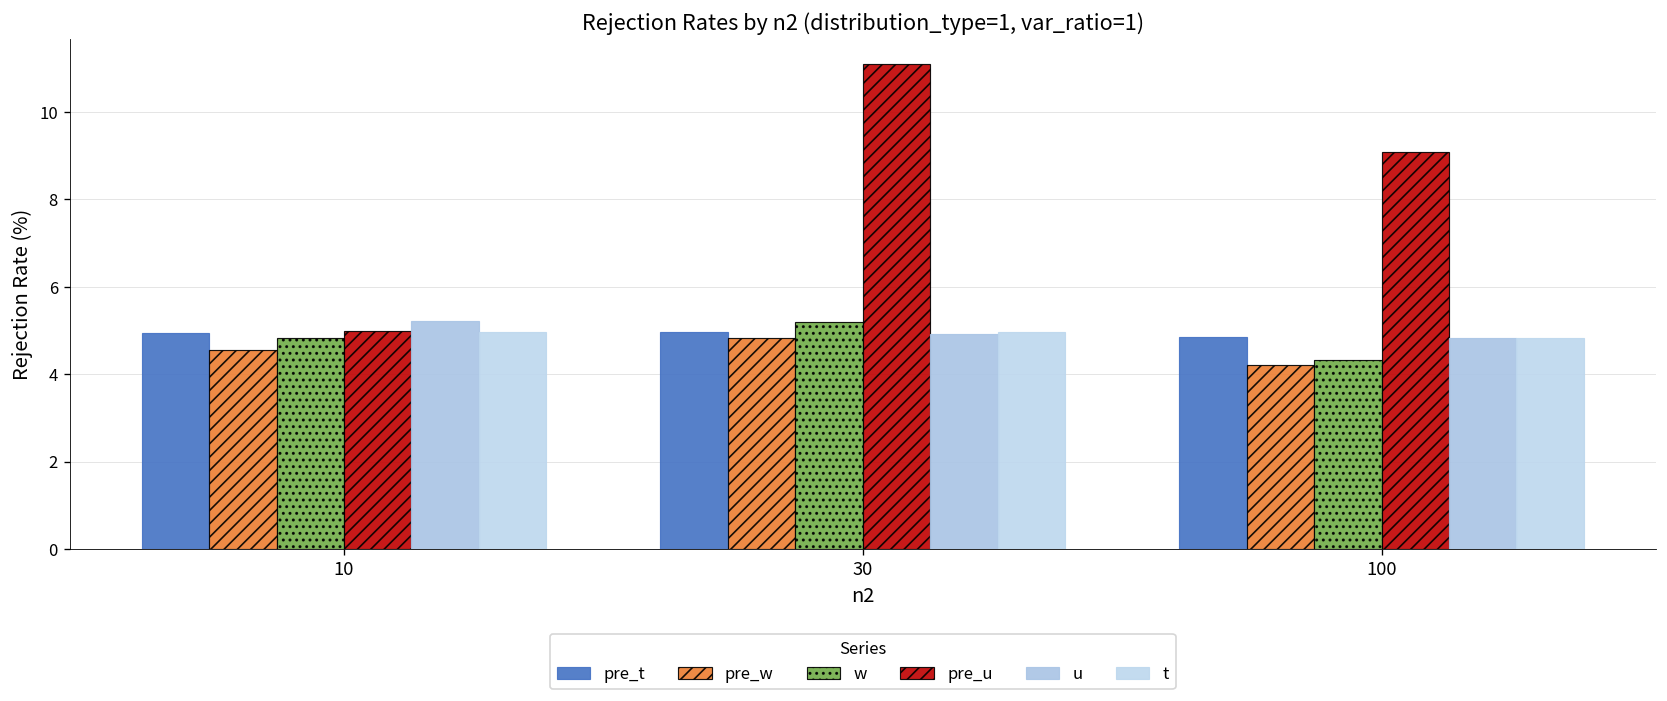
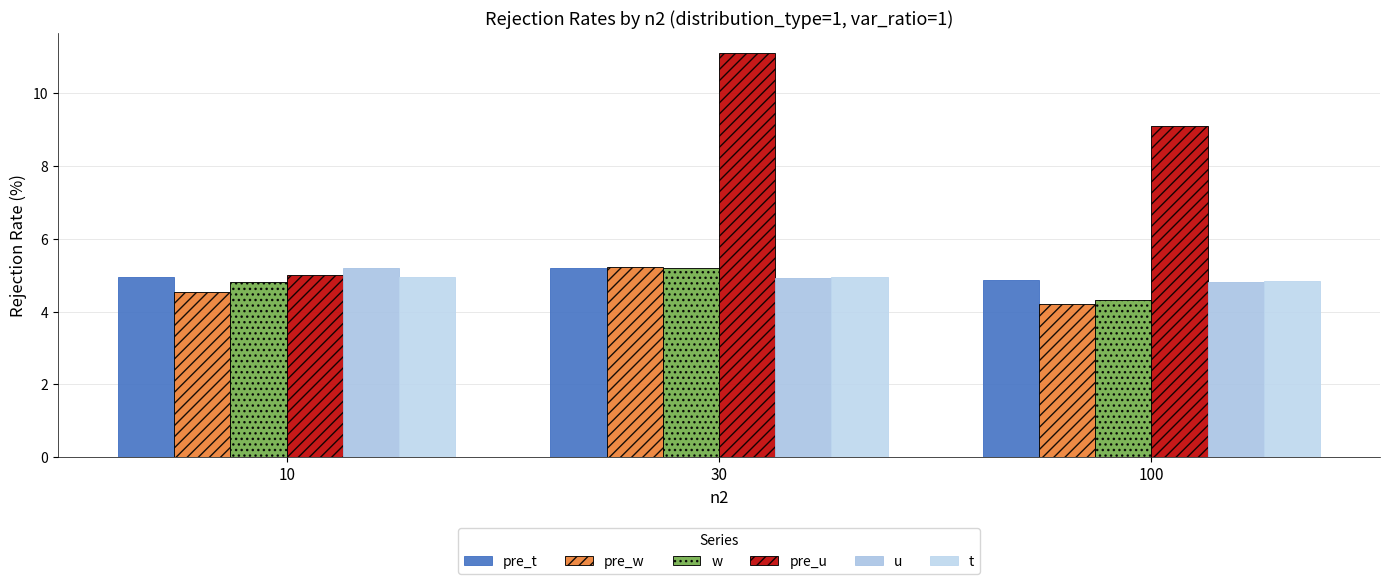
pre_t, 30: 5.0 -> 5.2
pre_w, 30: 4.8 -> 5.2
